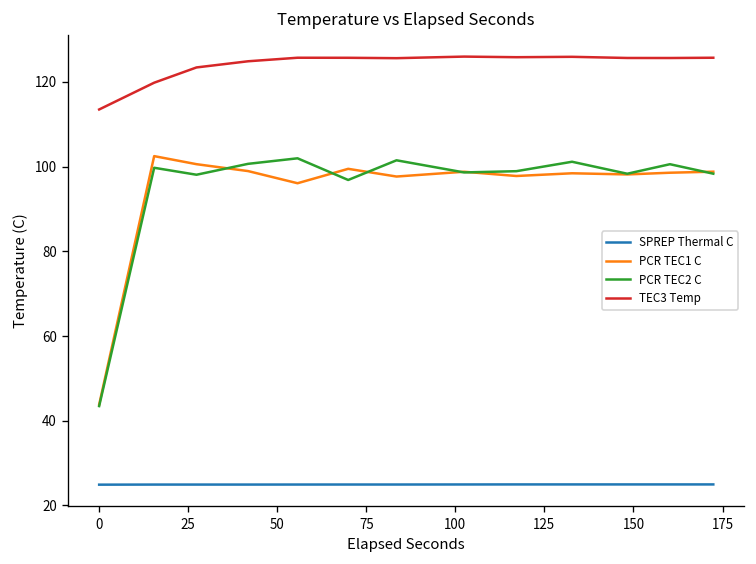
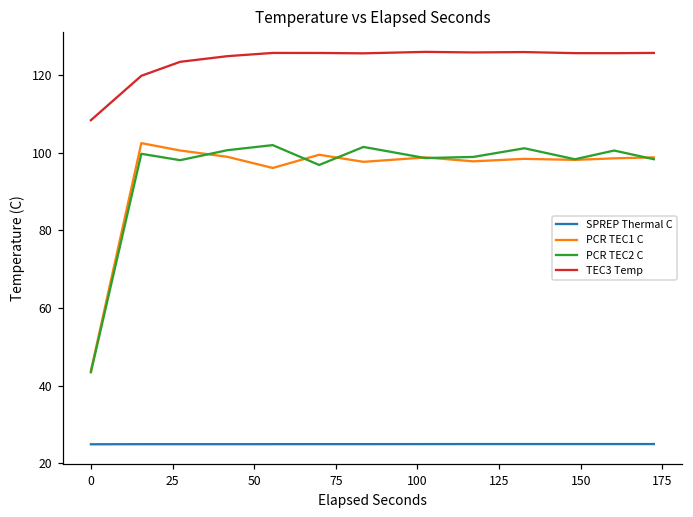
TEC3 Temp, 0: 113 -> 108
